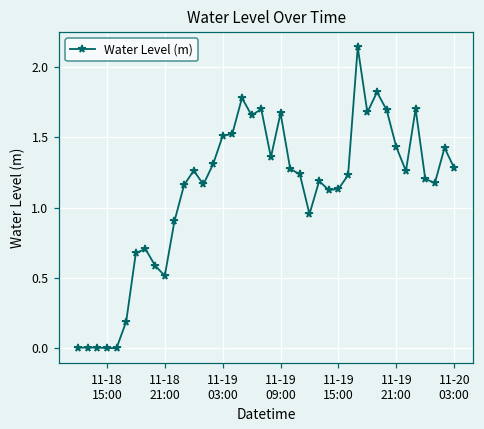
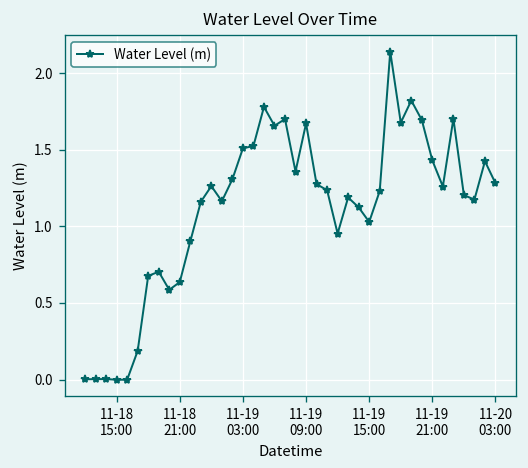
11-18 21:00: 0.51 -> 0.64
11-19 15:00: 1.13 -> 1.03
